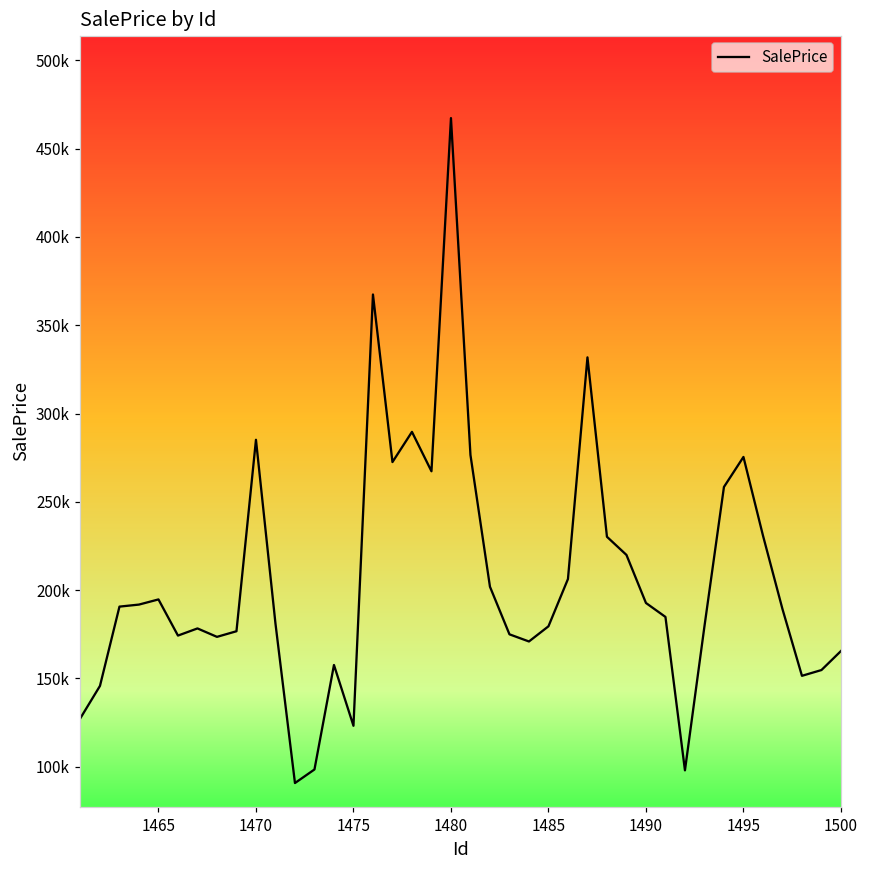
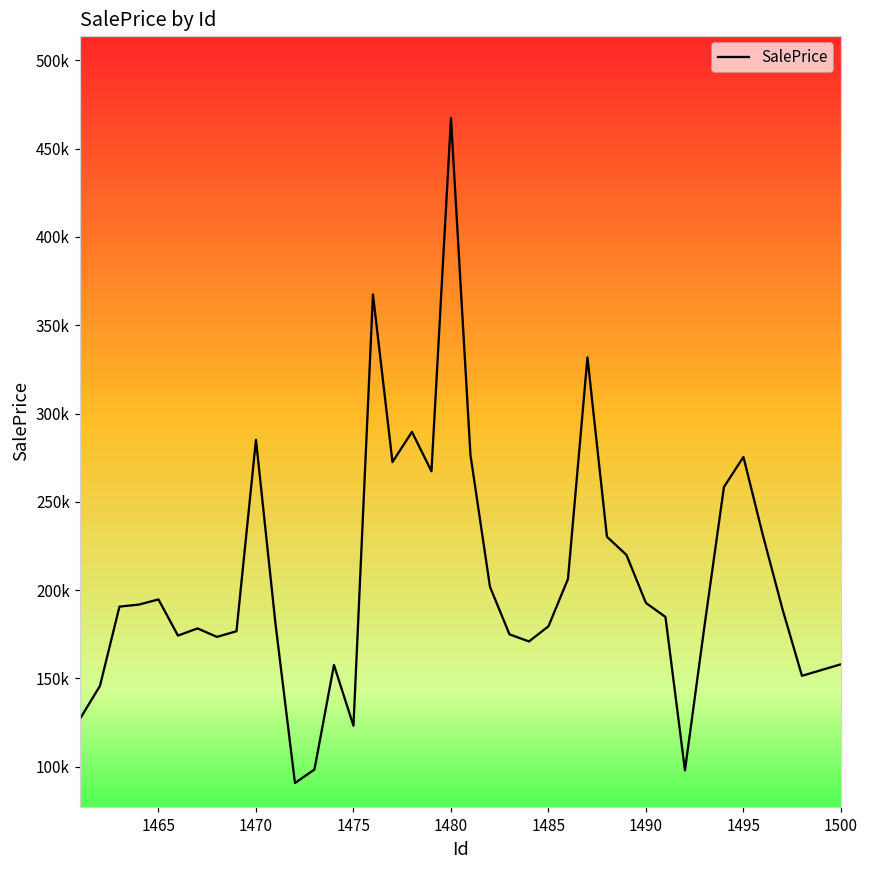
1500: 166000 -> 158000
